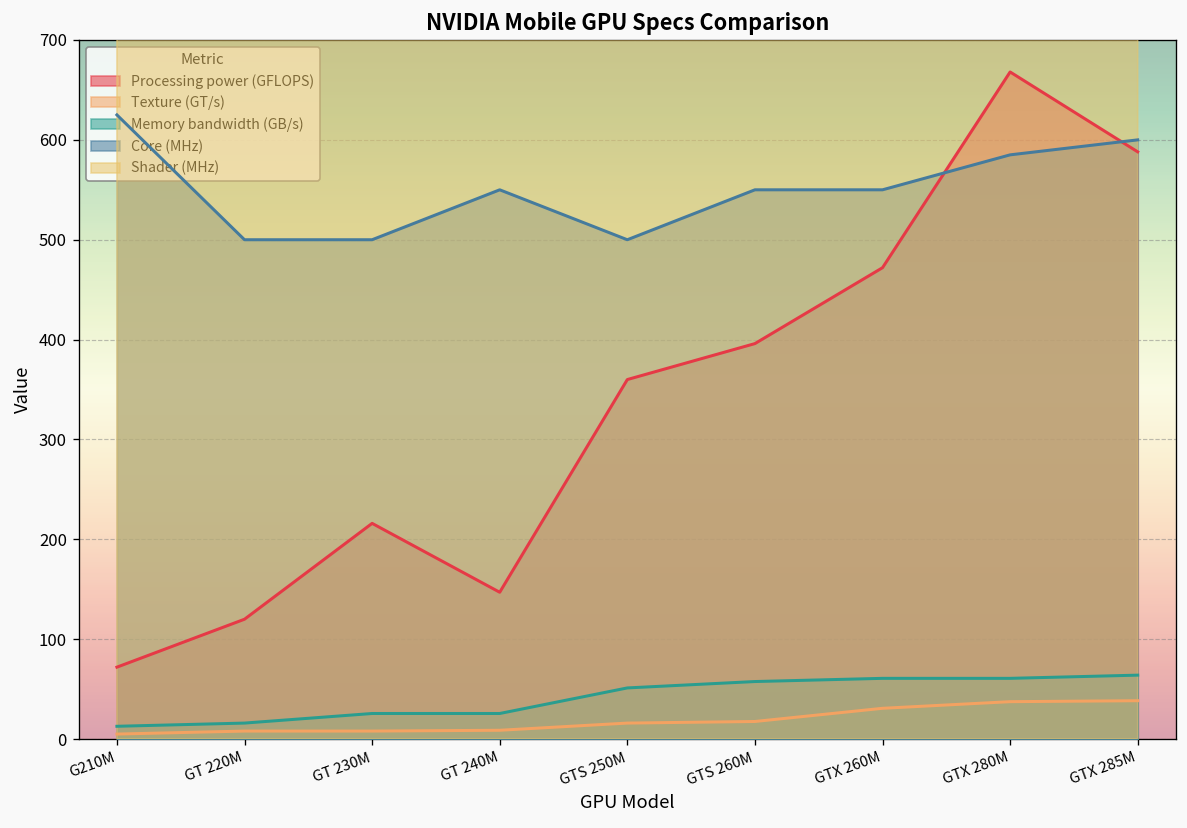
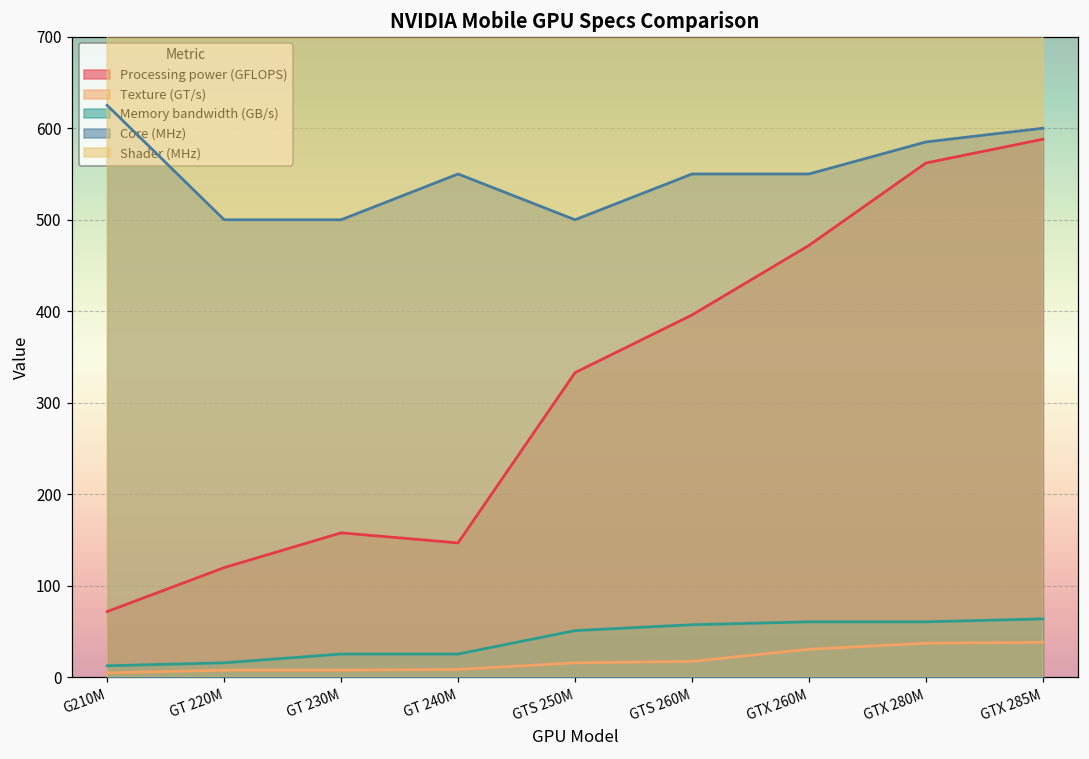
Processing power (GFLOPS), GT 230M: 220 -> 160
Processing power (GFLOPS), GTS 250M: 360 -> 330
Processing power (GFLOPS), GTX 280M: 670 -> 560
